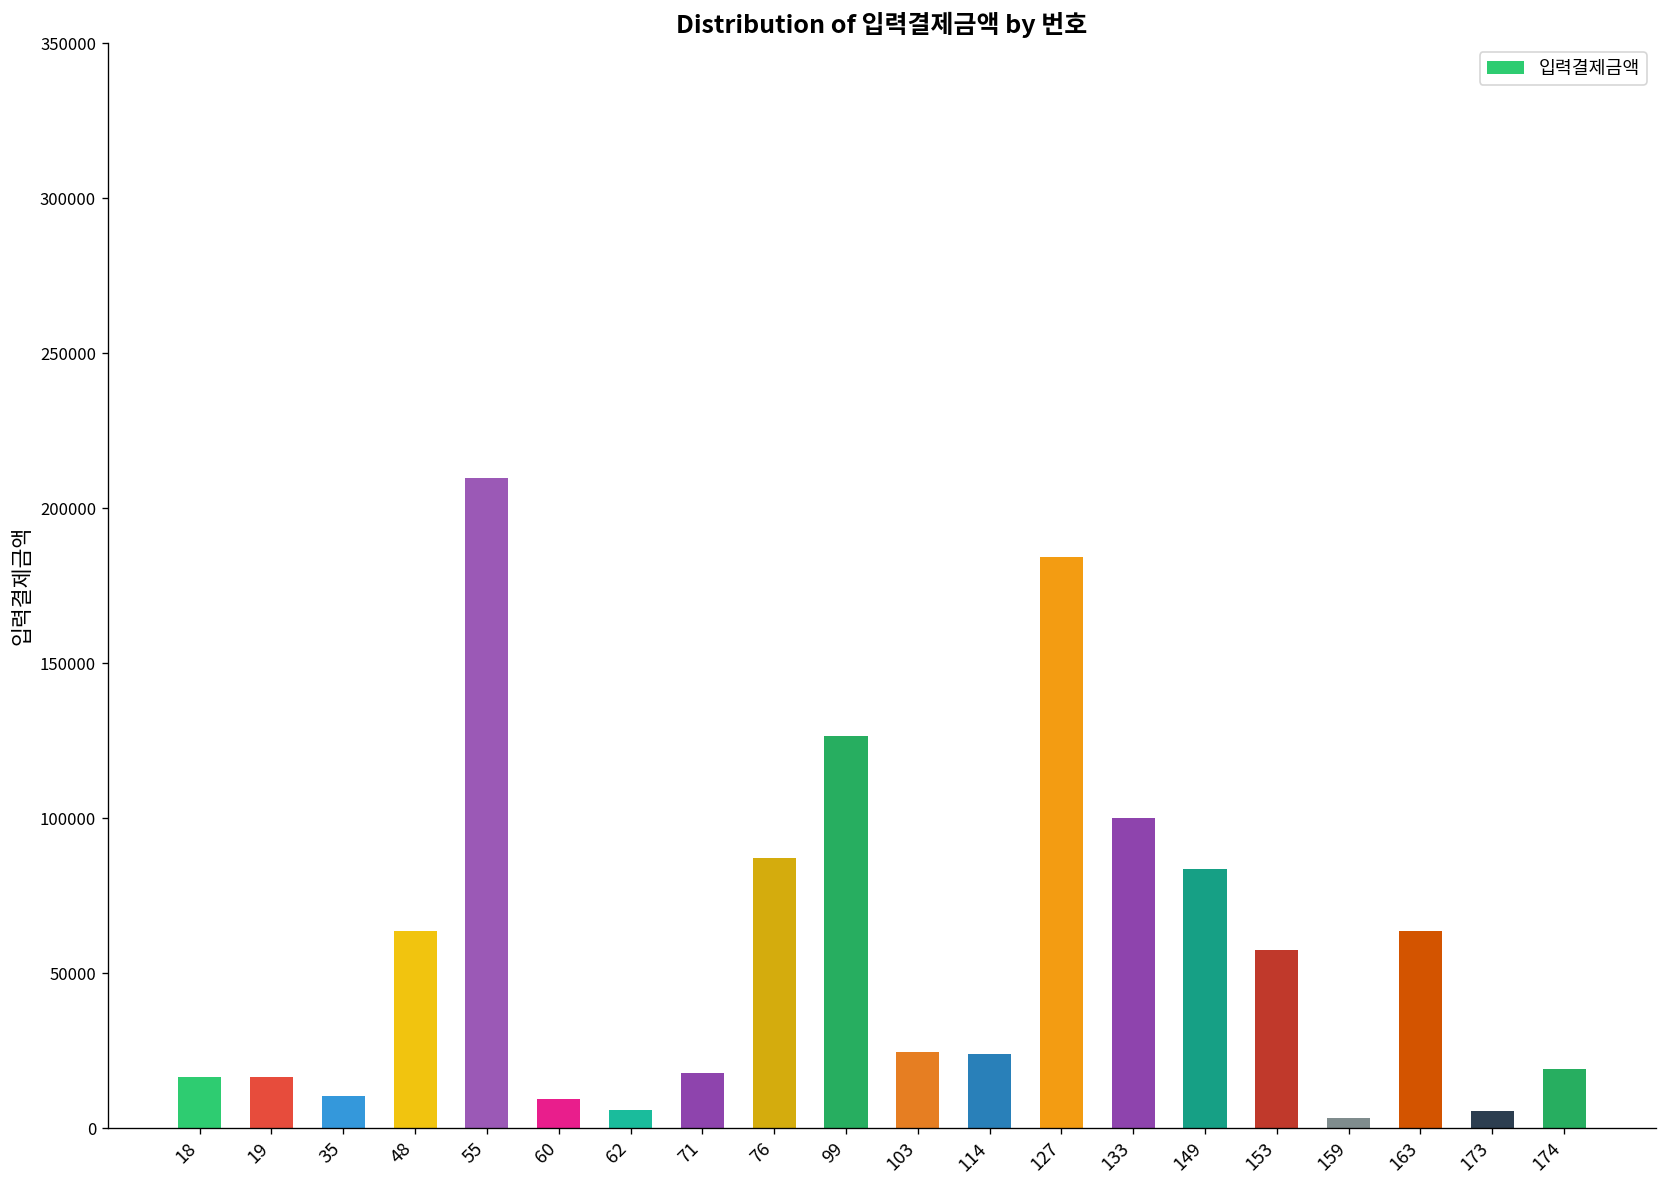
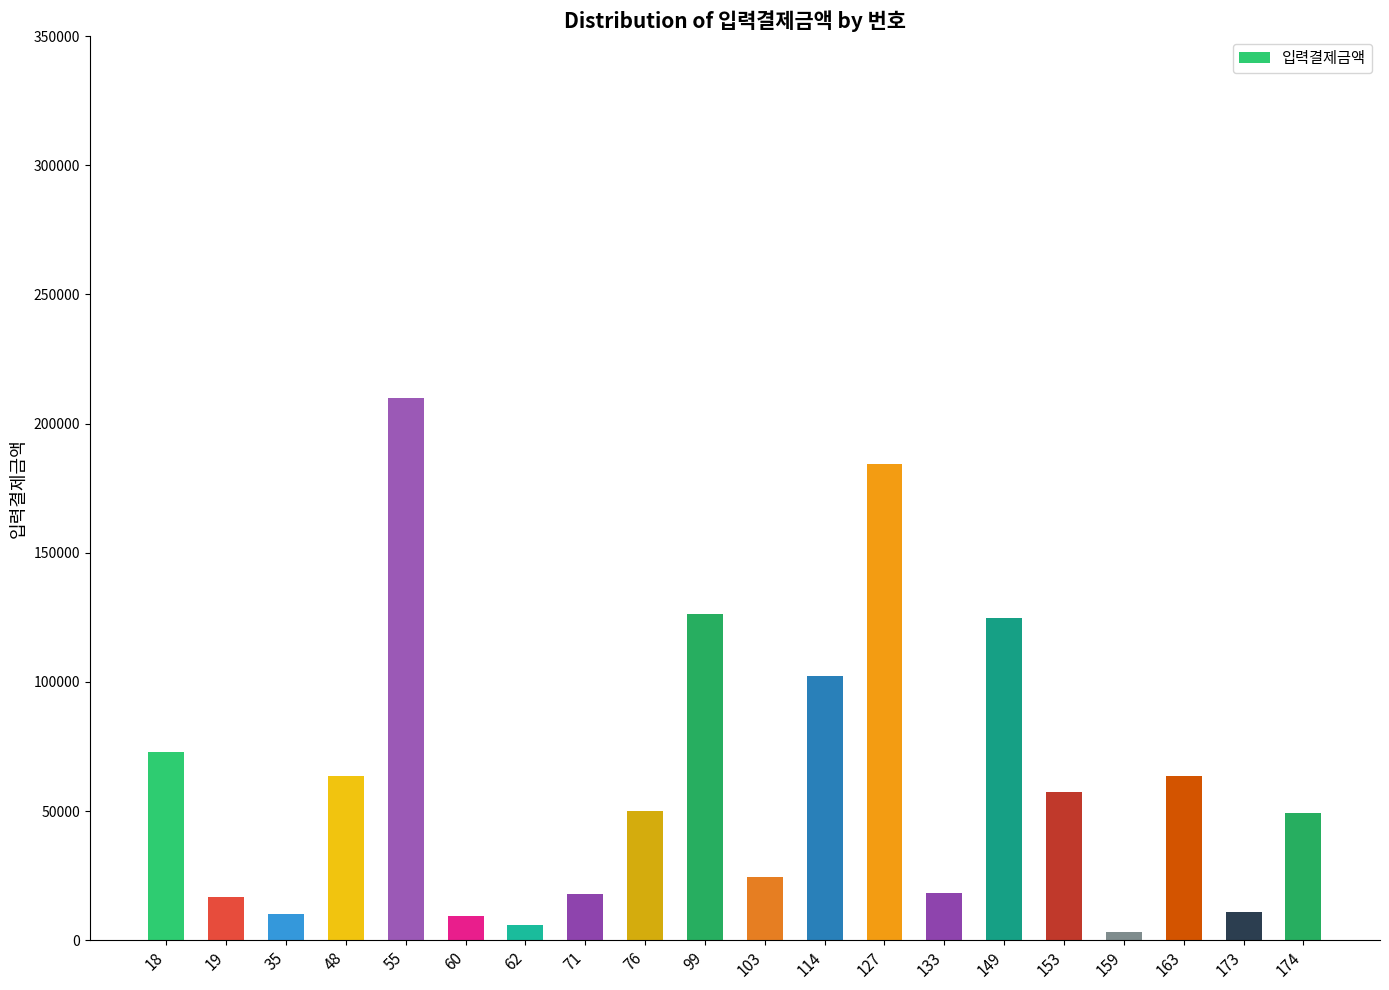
18: 17000 -> 73000
76: 87000 -> 50000
114: 24000 -> 102000
133: 100000 -> 18000
149: 84000 -> 125000
173: 6000 -> 11000
174: 19000 -> 49000
